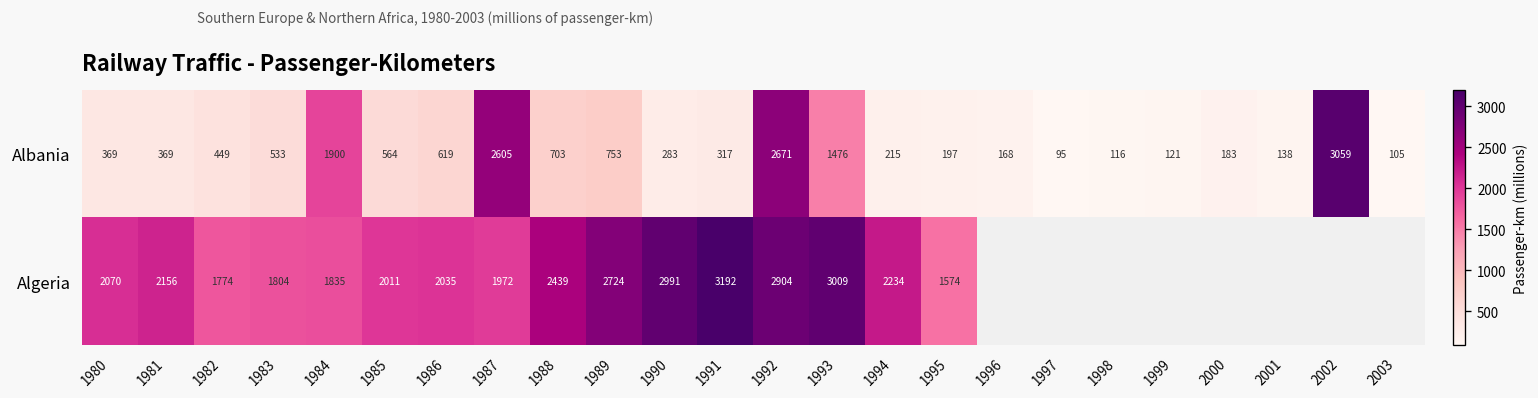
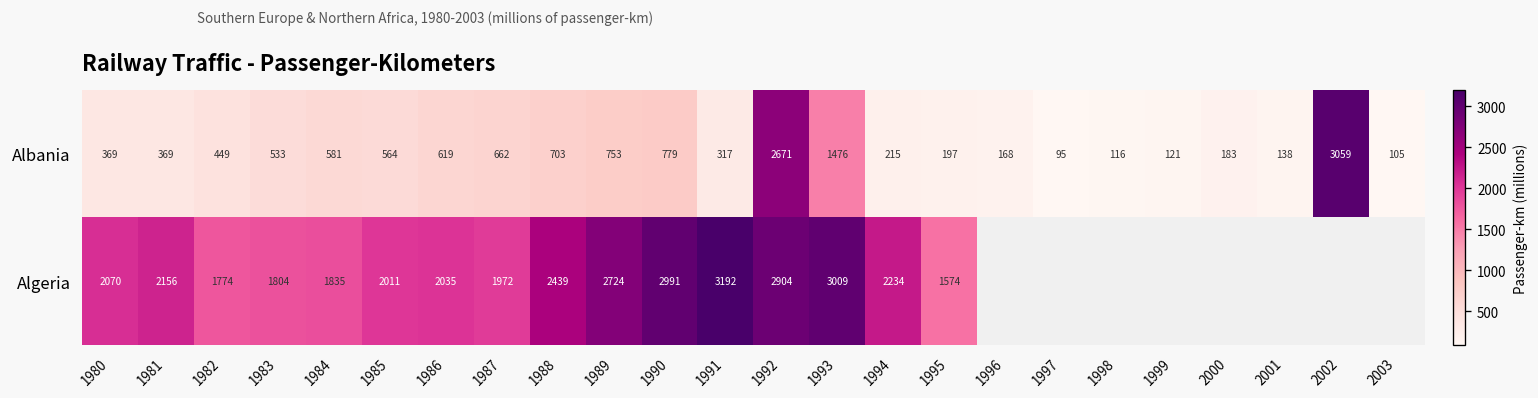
Albania, 1984: 1900 -> 581
Albania, 1987: 2605 -> 662
Albania, 1990: 283 -> 779
